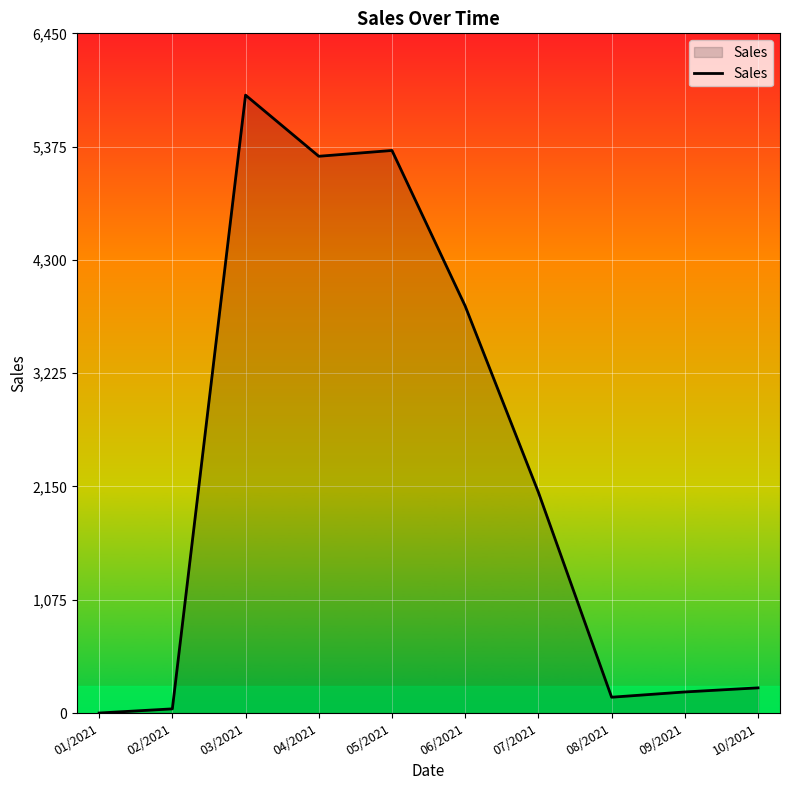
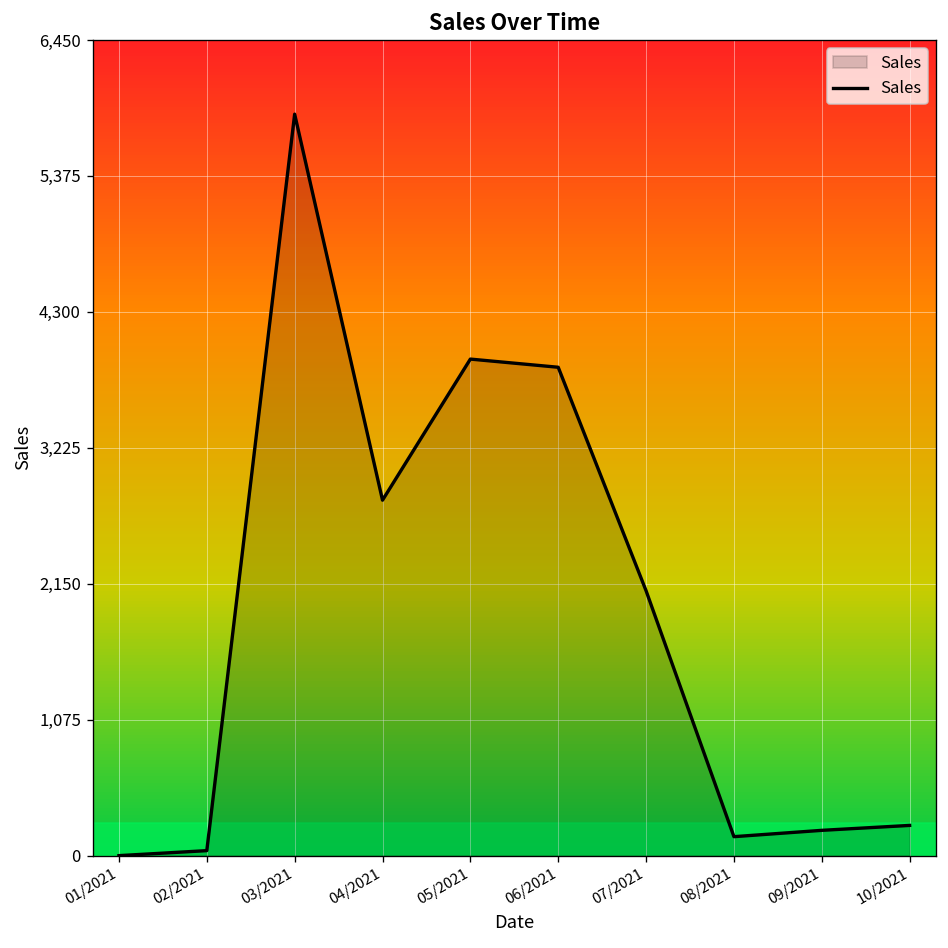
04/2021: 5,280 -> 2,810
05/2021: 5,340 -> 3,930
